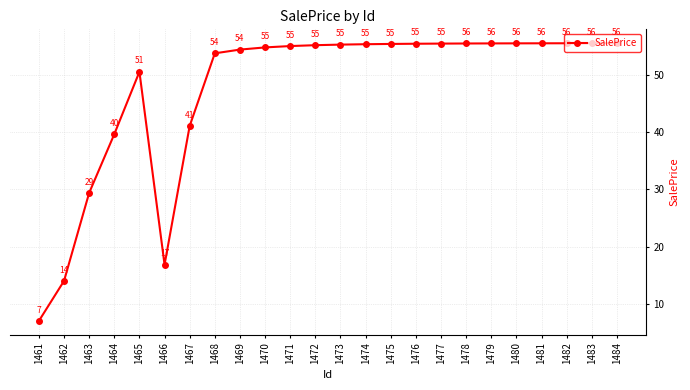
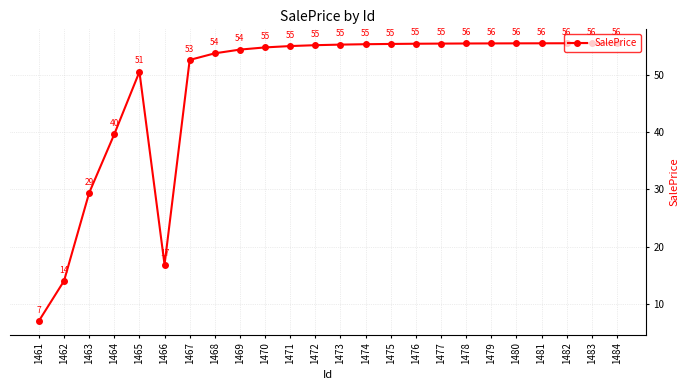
1467: 41 -> 53
